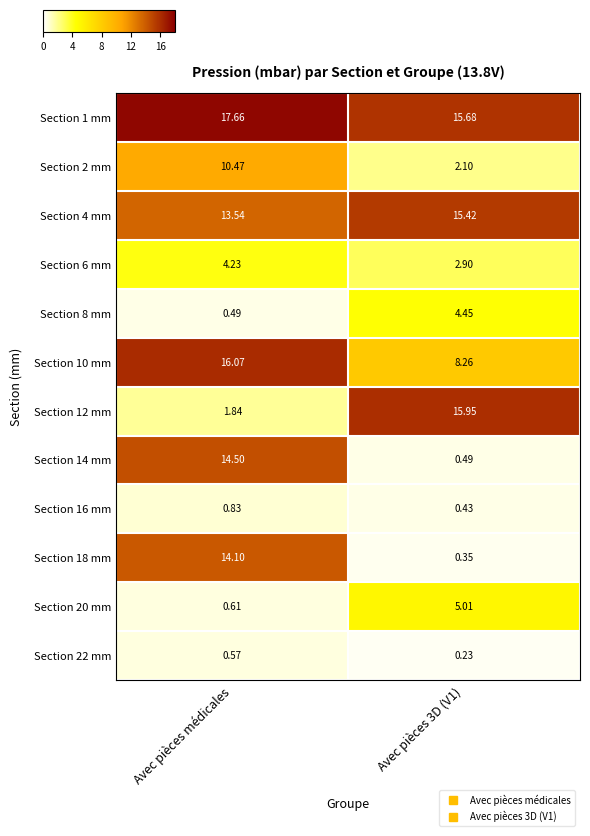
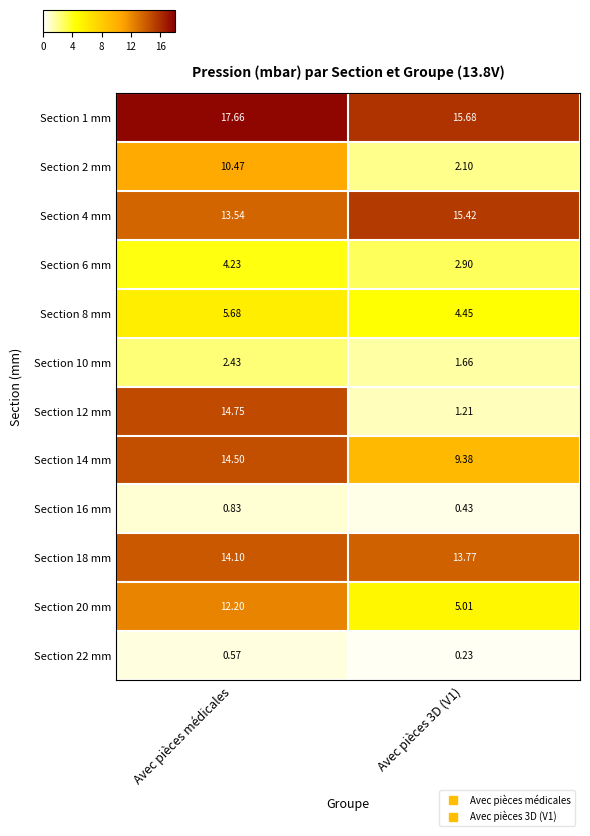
Section 8 mm, Avec pièces médicales: 0.49 -> 5.68
Section 10 mm, Avec pièces médicales: 16.07 -> 2.43
Section 10 mm, Avec pièces 3D (V1): 8.26 -> 1.66
Section 12 mm, Avec pièces médicales: 1.84 -> 14.75
Section 12 mm, Avec pièces 3D (V1): 15.95 -> 1.21
Section 14 mm, Avec pièces 3D (V1): 0.49 -> 9.38
Section 18 mm, Avec pièces 3D (V1): 0.35 -> 13.77
Section 20 mm, Avec pièces médicales: 0.61 -> 12.20
